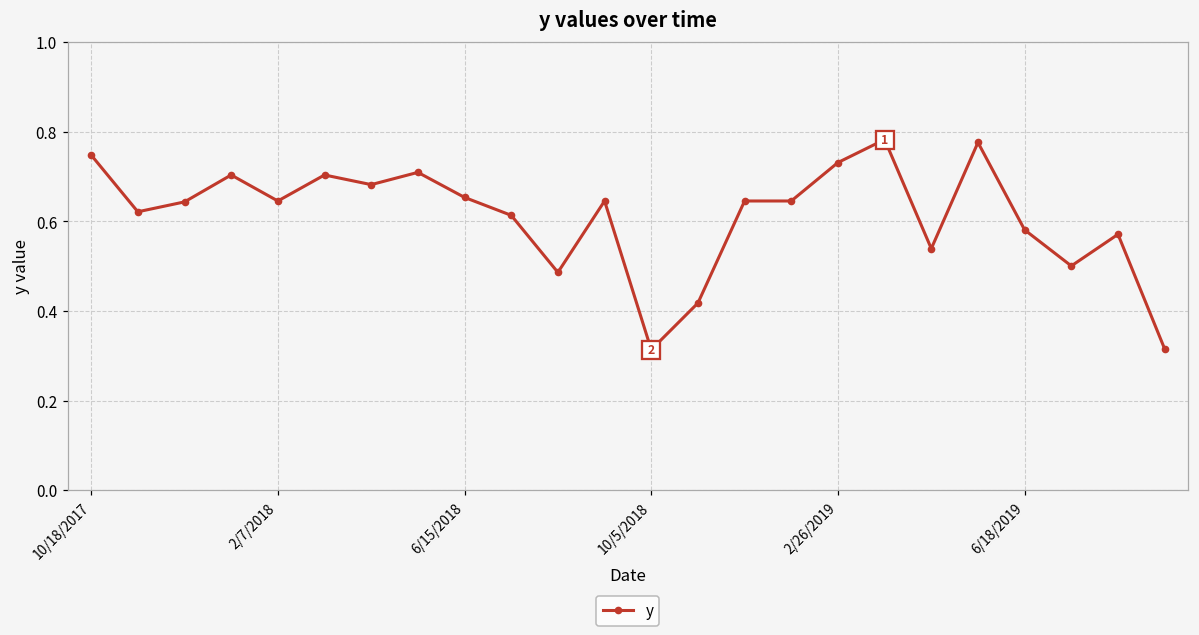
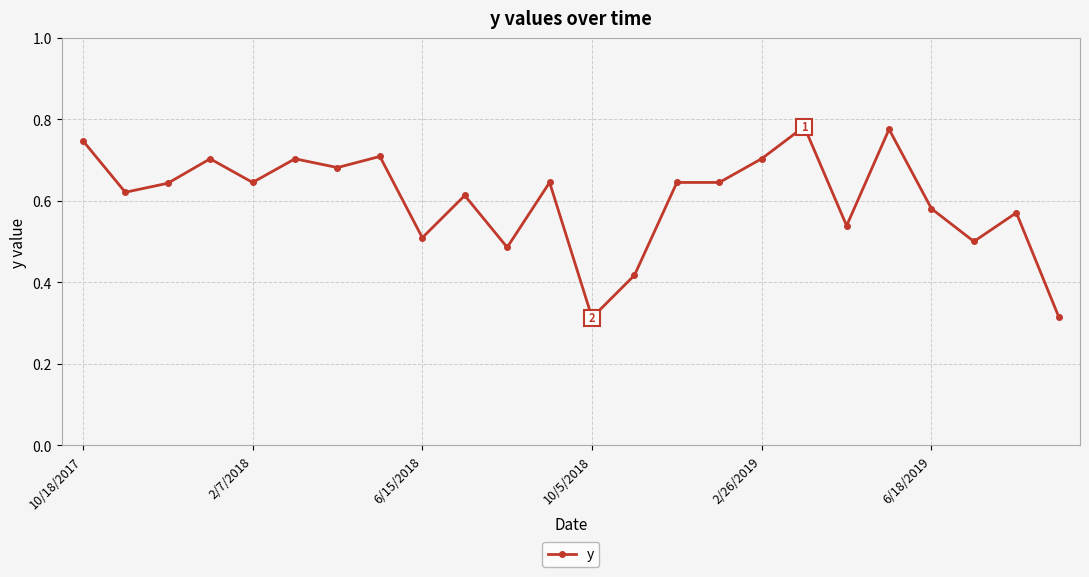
y, 6/15/2018: 0.65 -> 0.51
y, 2/26/2019: 0.73 -> 0.70
